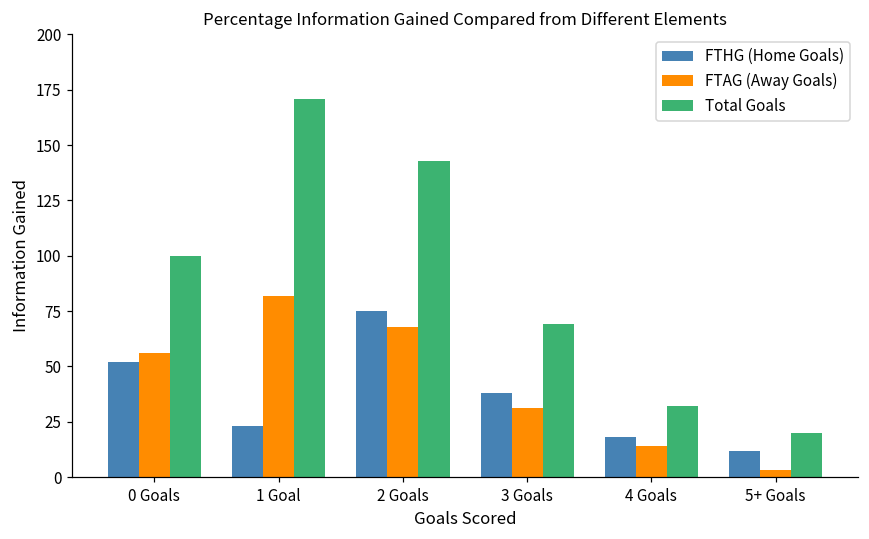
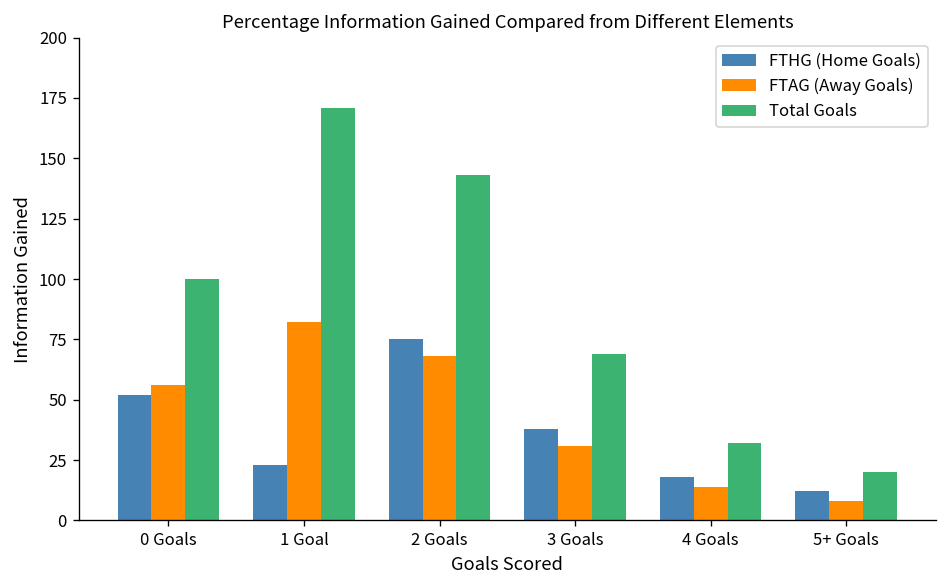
FTAG (Away Goals), 5+ Goals: 3 -> 8
